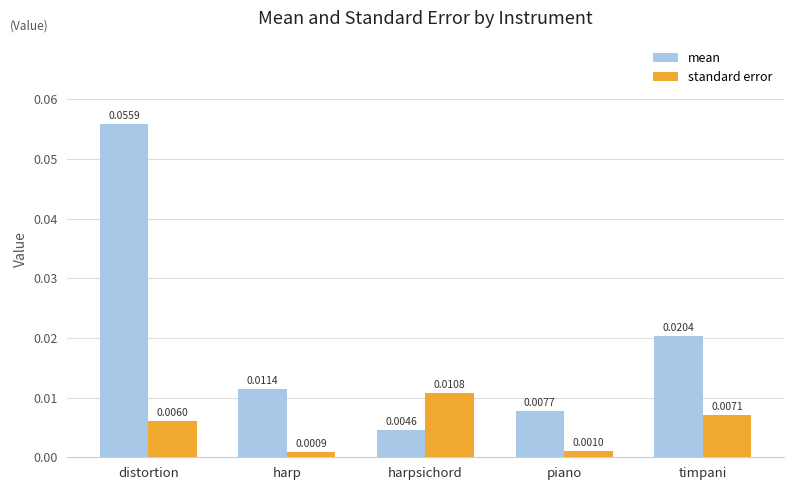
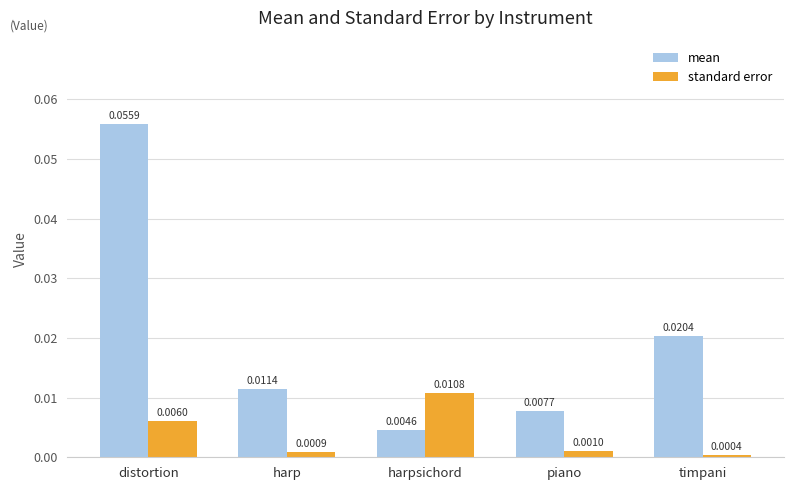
standard error, timpani: 0.0071 -> 0.0004
